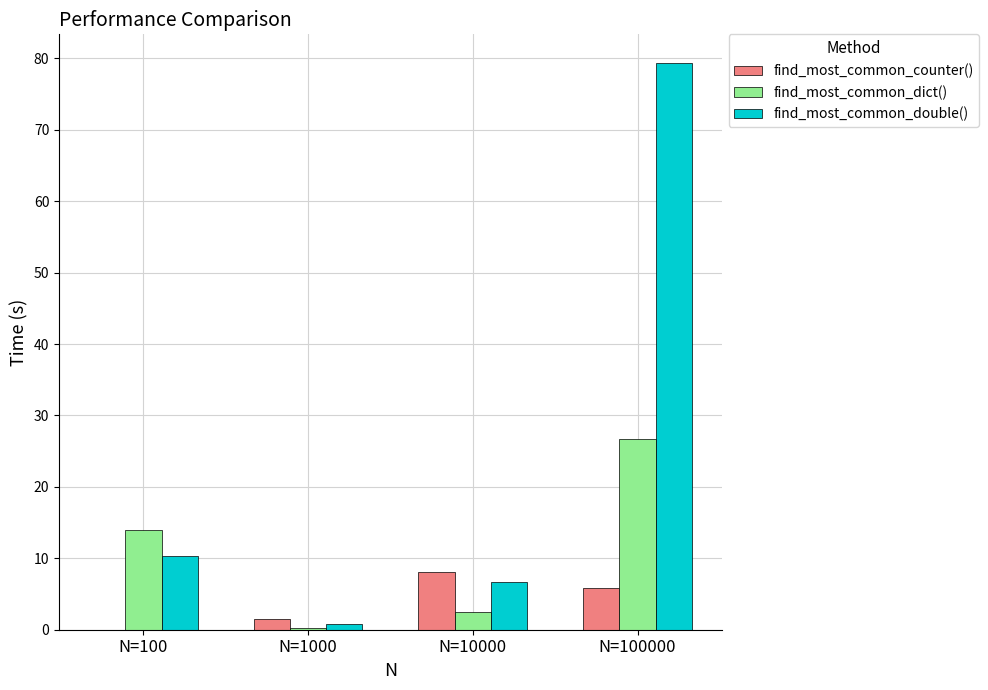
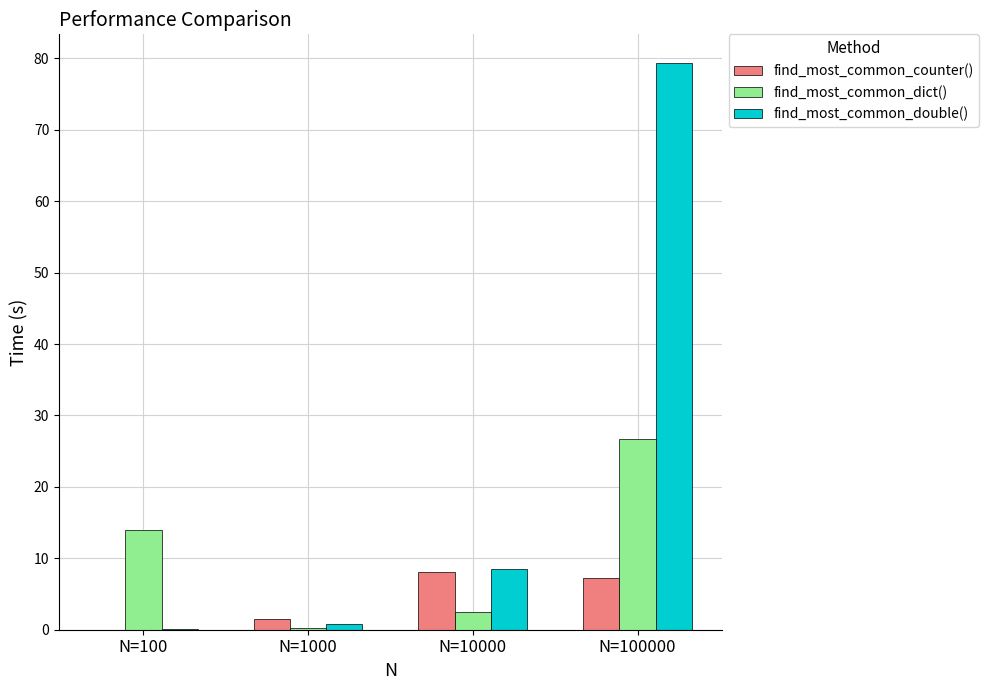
find_most_common_double(), N=100: 10 -> 0
find_most_common_double(), N=10000: 7 -> 9
find_most_common_counter(), N=100000: 6 -> 7
